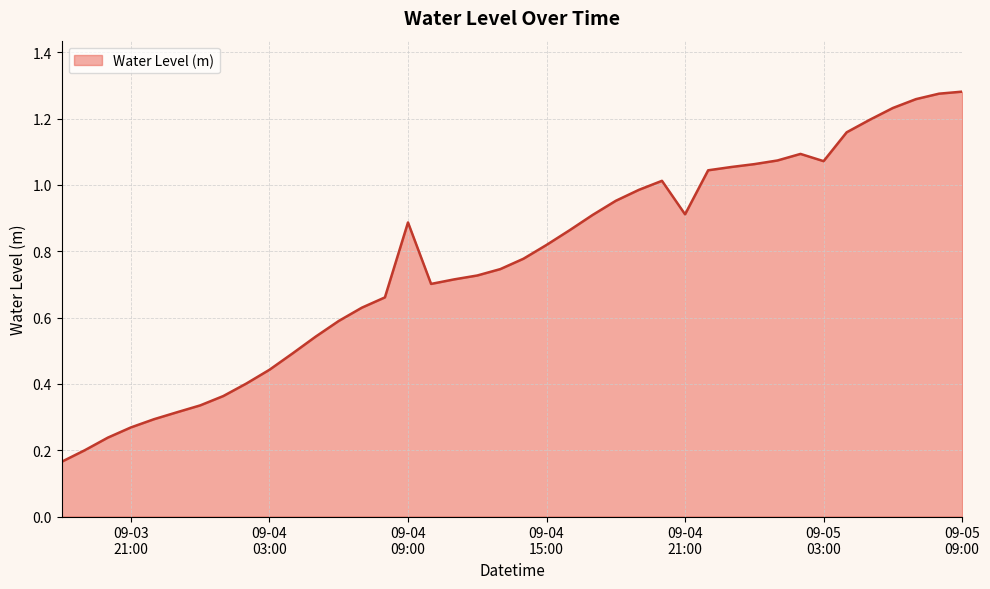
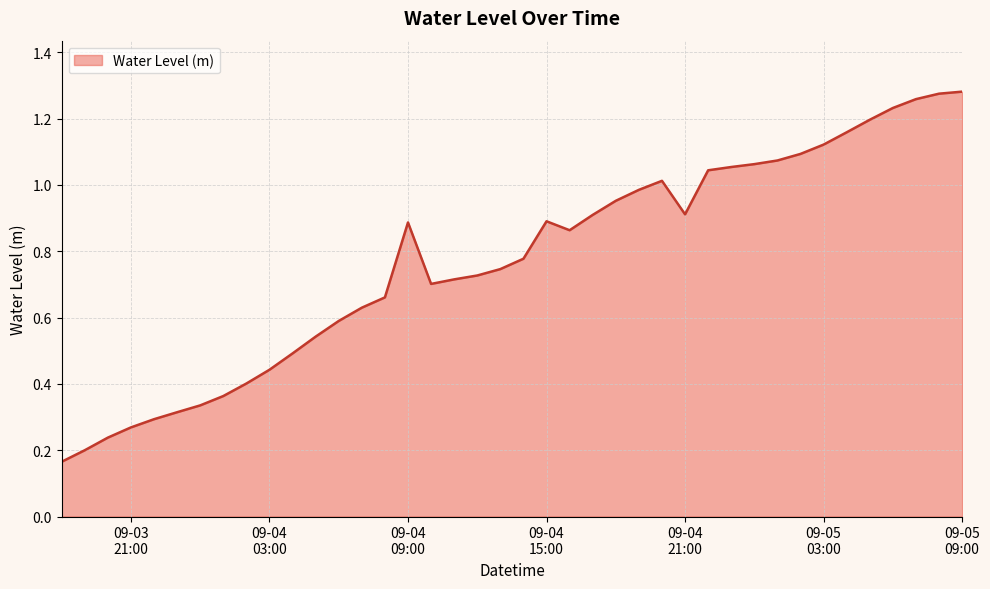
09-04 15:00: 0.82 -> 0.89
09-05 03:00: 1.07 -> 1.12
